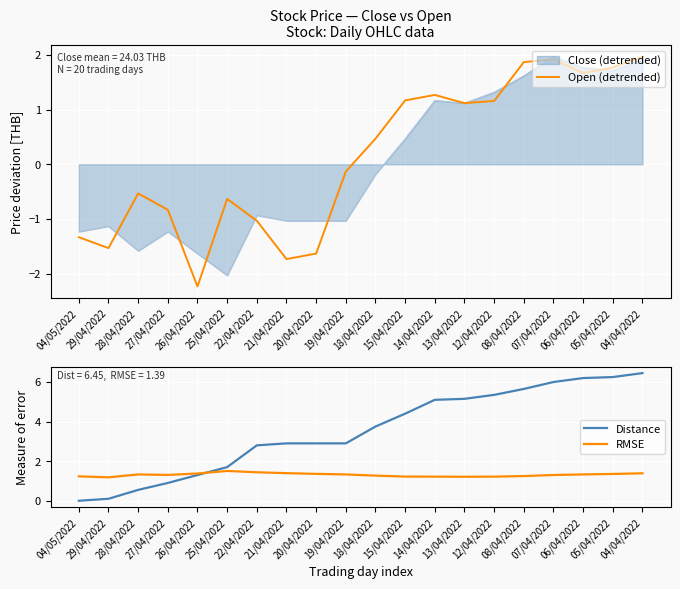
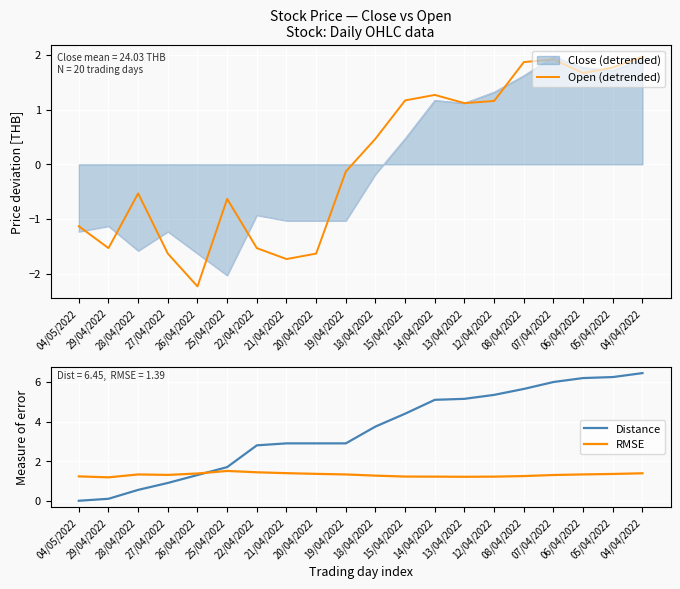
Stock Price — Close vs Open Stock: Daily OHLC data, Open (detrended), 04/05/2022: -1.3 -> -1.1
Stock Price — Close vs Open Stock: Daily OHLC data, Open (detrended), 27/04/2022: -0.8 -> -1.6
Stock Price — Close vs Open Stock: Daily OHLC data, Open (detrended), 22/04/2022: -1.0 -> -1.5
